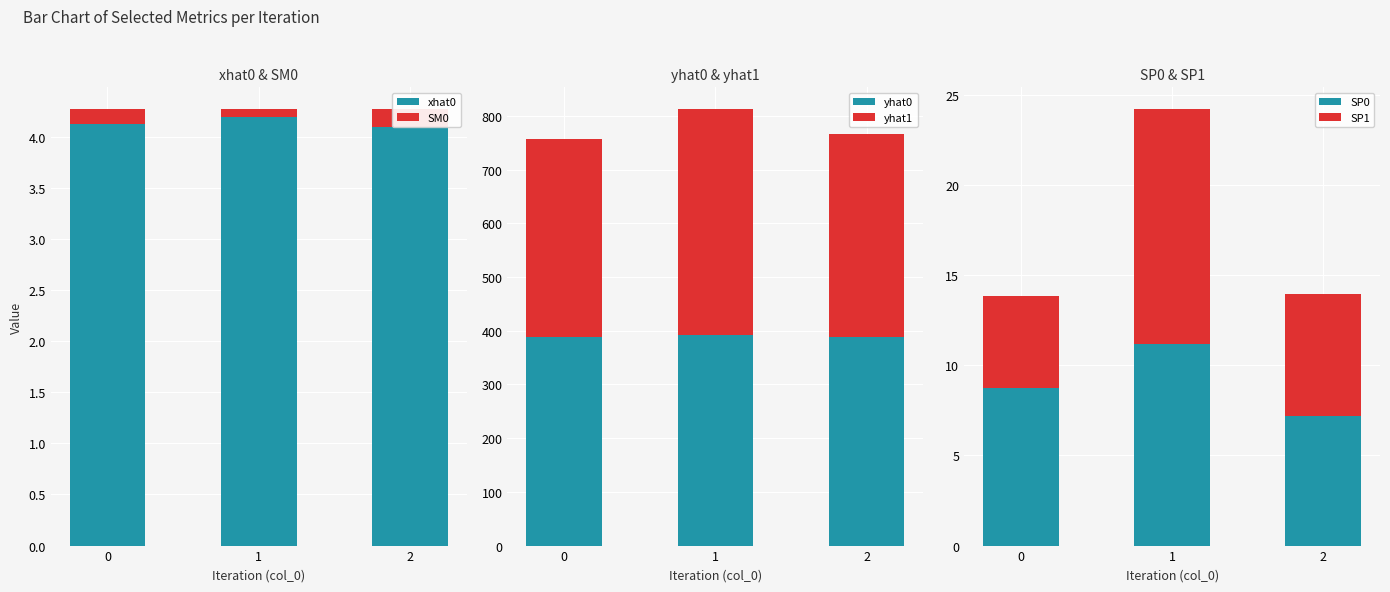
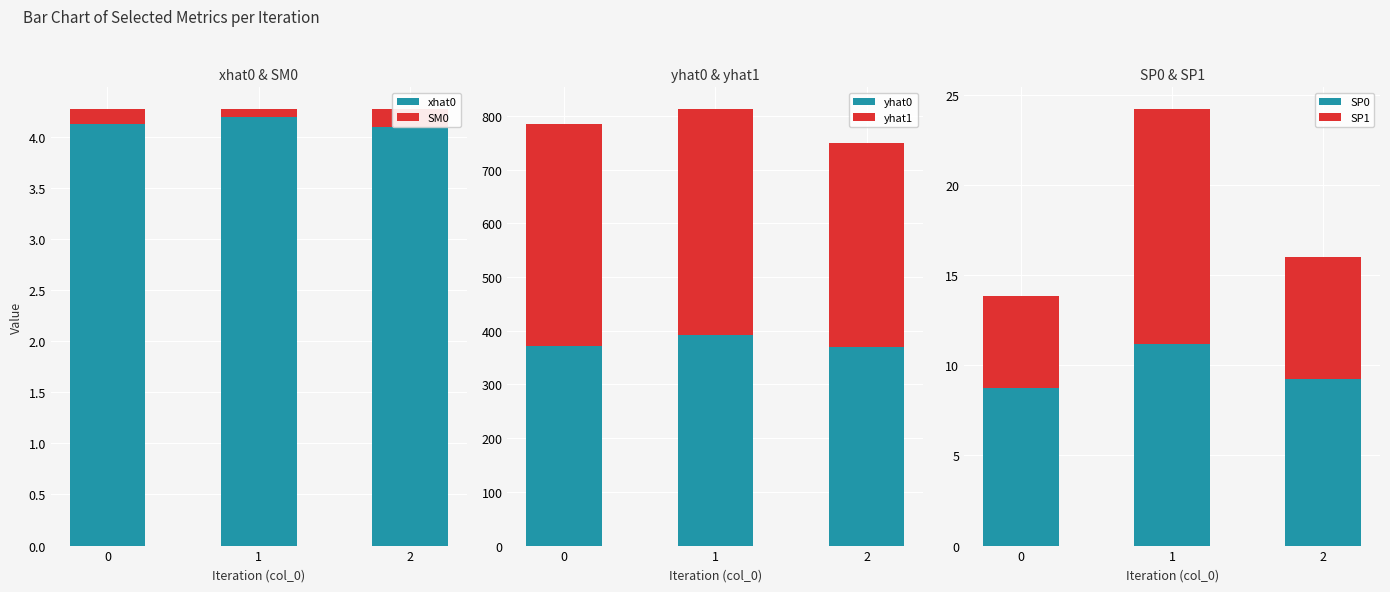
yhat0 & yhat1, yhat0, 0: 390 -> 370
yhat0 & yhat1, yhat1, 0: 370 -> 410
yhat0 & yhat1, yhat0, 2: 390 -> 370
SP0 & SP1, SP0, 2: 7.2 -> 9.2
